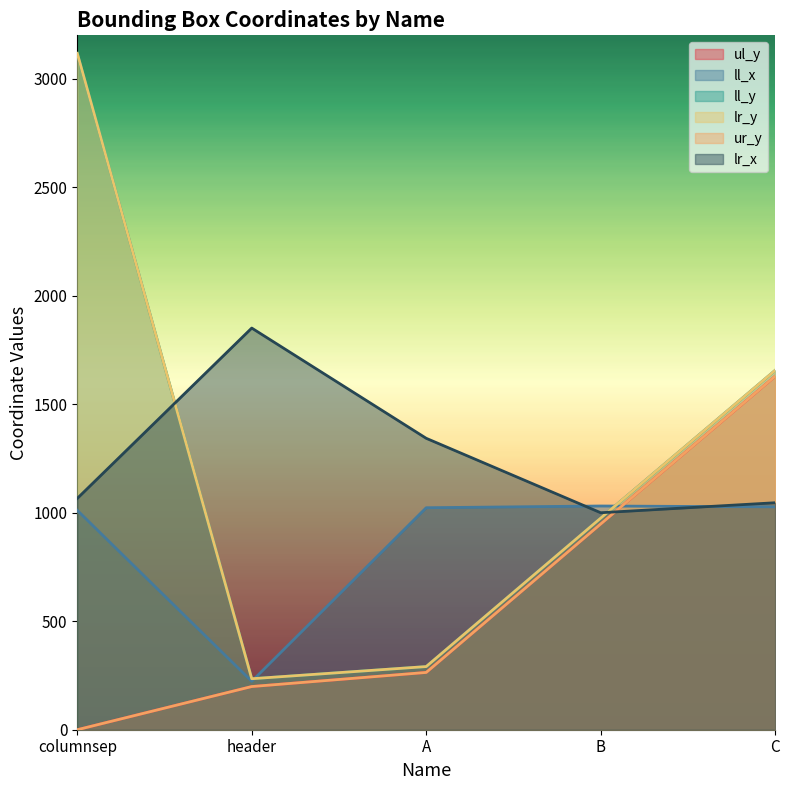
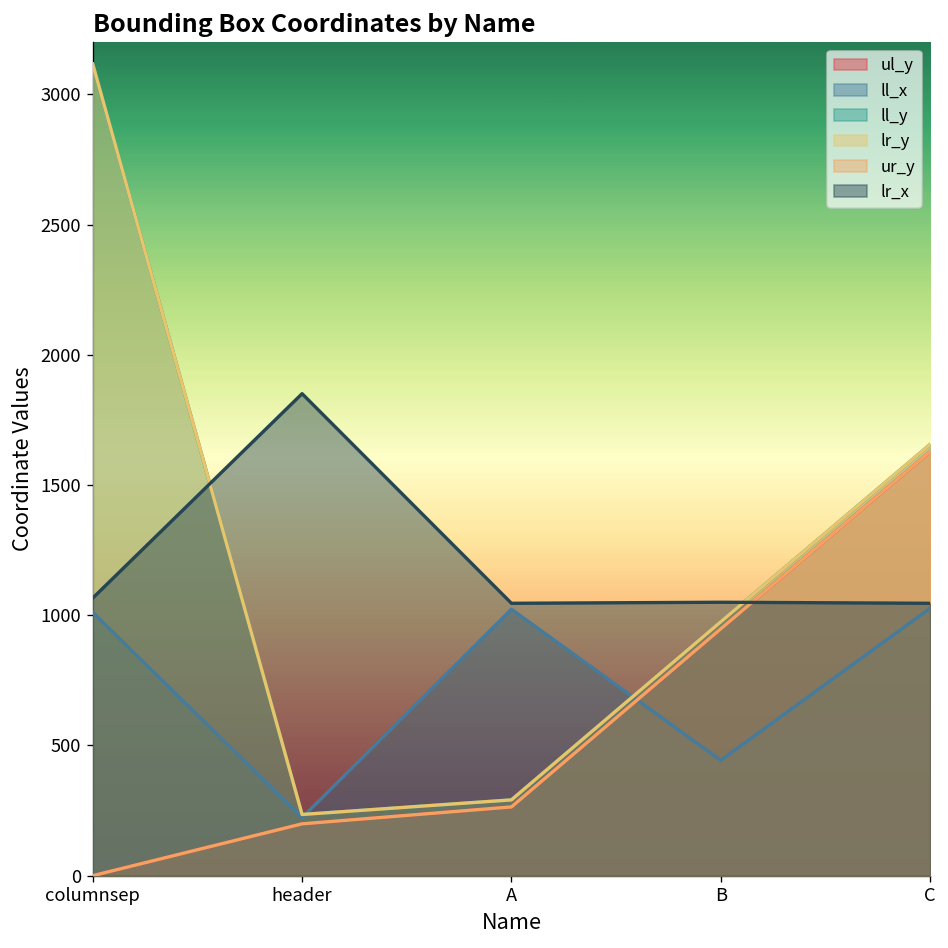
lr_x, A: 1340 -> 1050
ll_x, B: 1030 -> 440
lr_x, B: 1000 -> 1050
